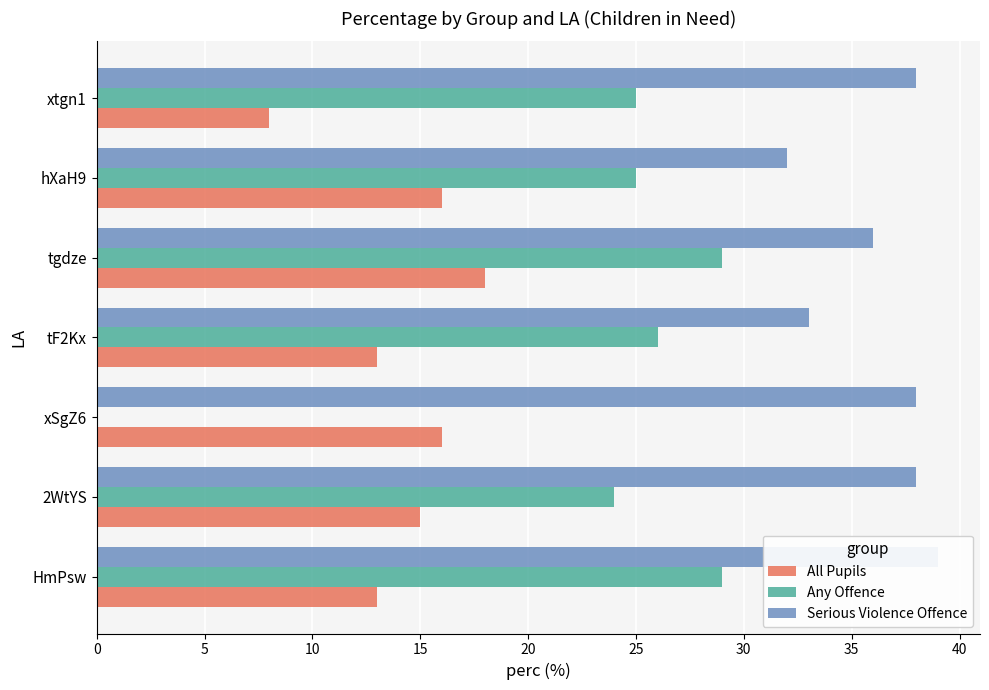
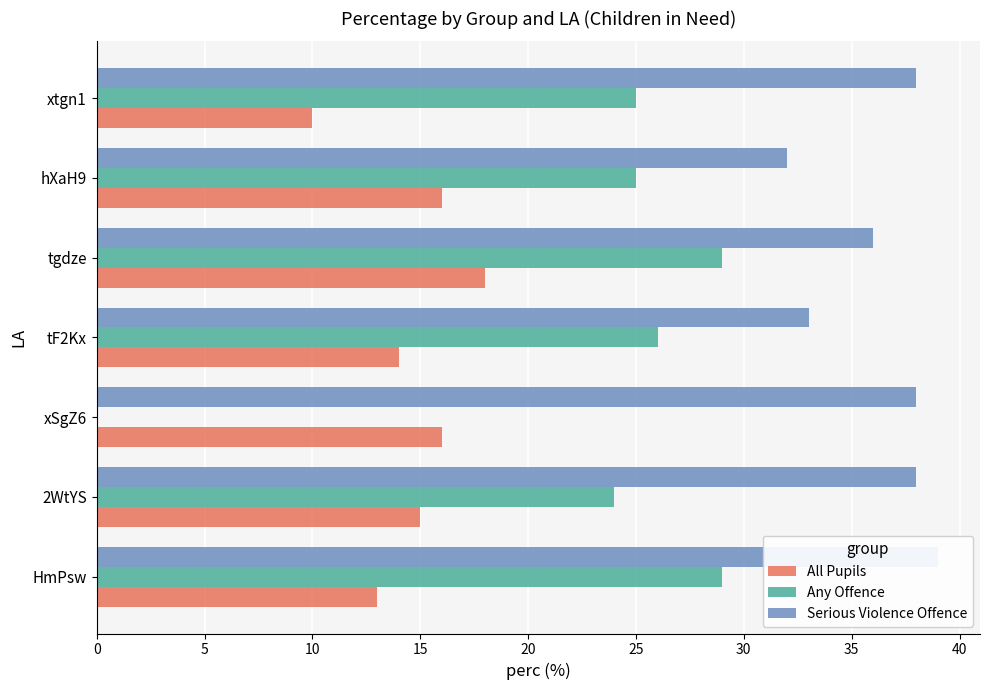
All Pupils, xtgn1: 8 -> 10
All Pupils, tF2Kx: 13 -> 14
